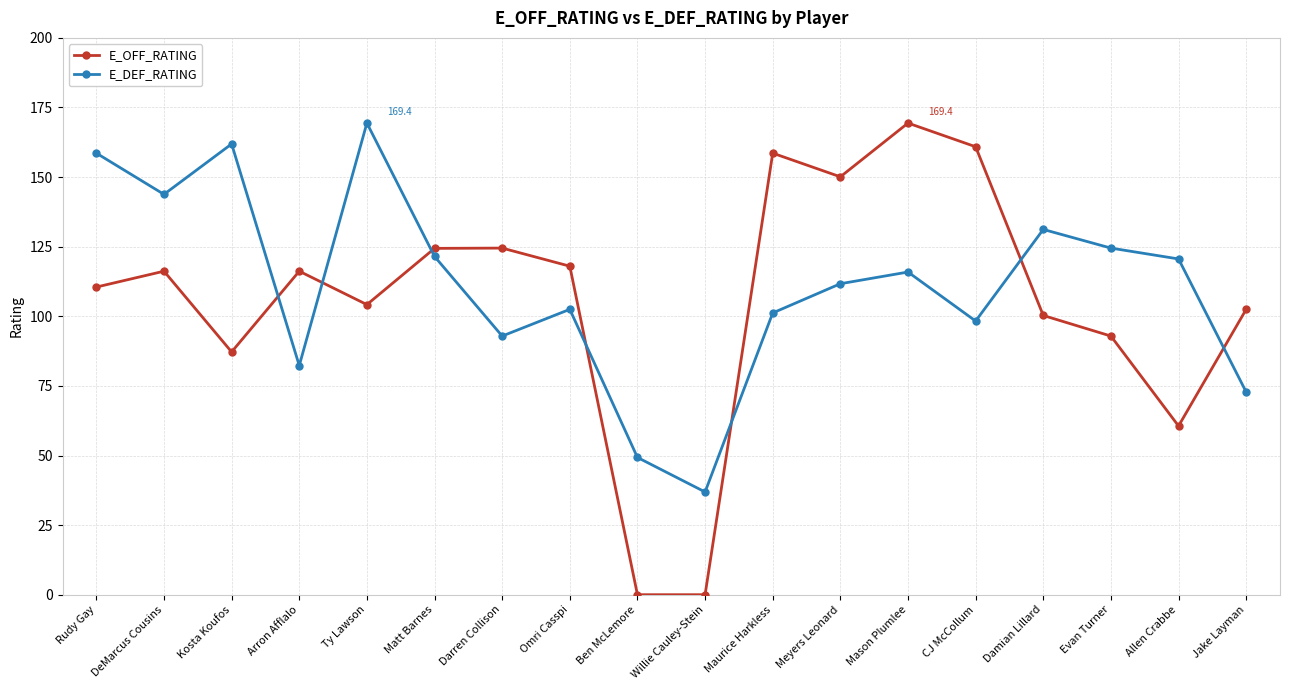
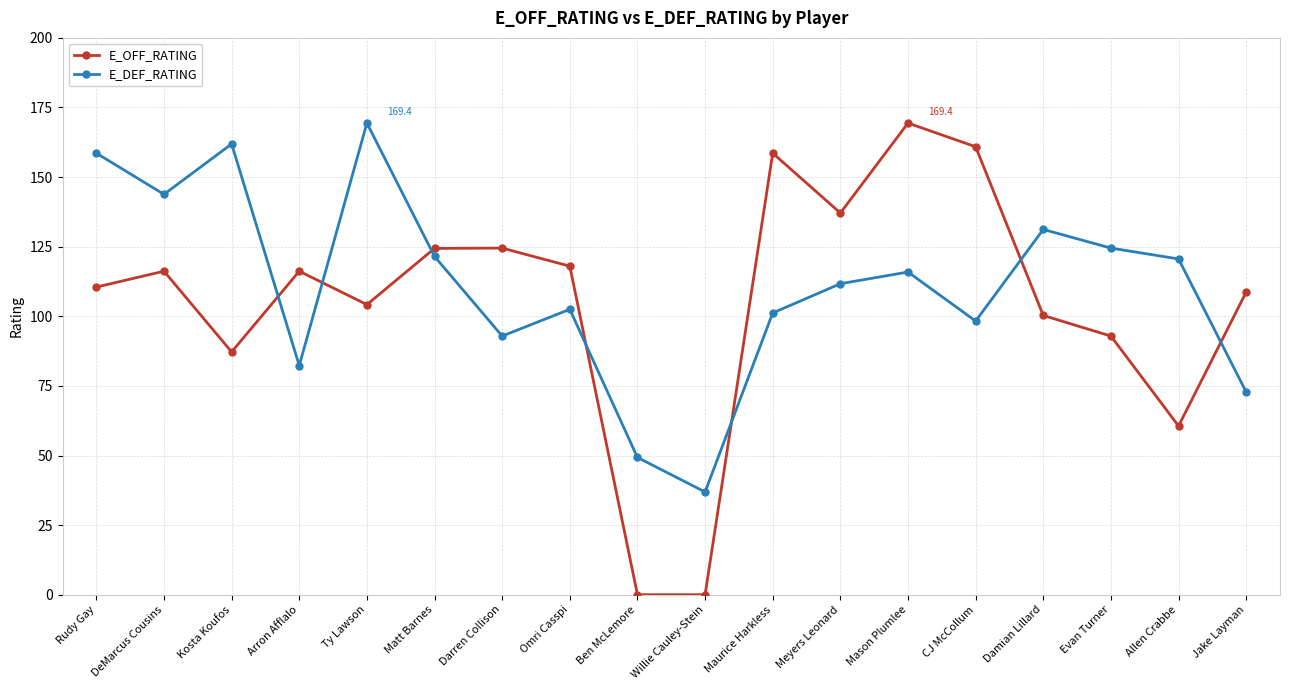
E_OFF_RATING, Meyers Leonard: 150 -> 137
E_OFF_RATING, Jake Layman: 103 -> 109
